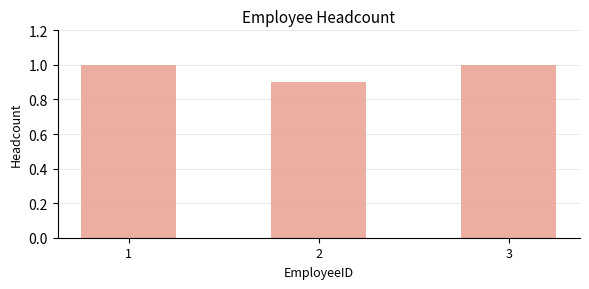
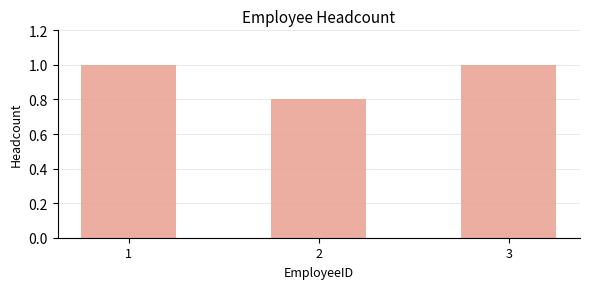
2: 0.9 -> 0.8
